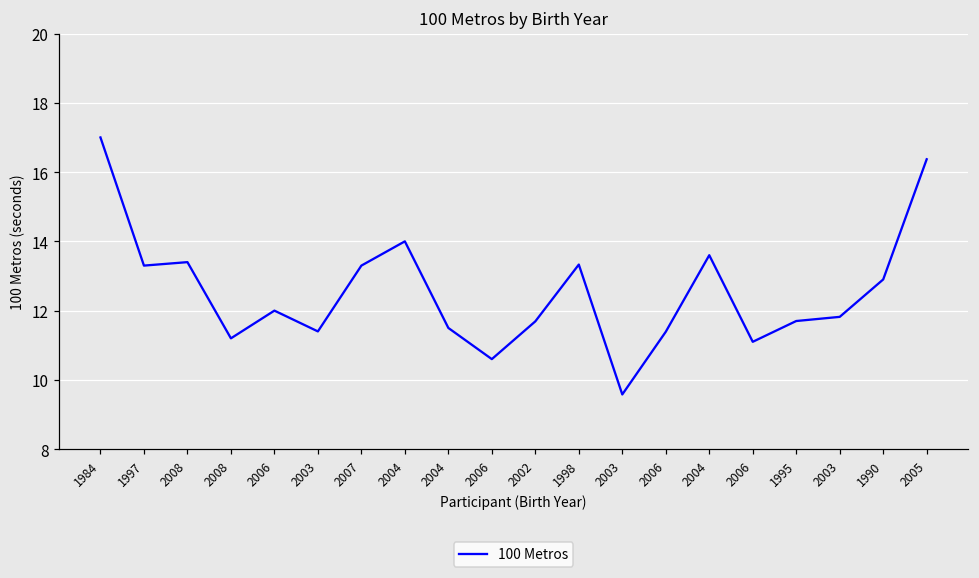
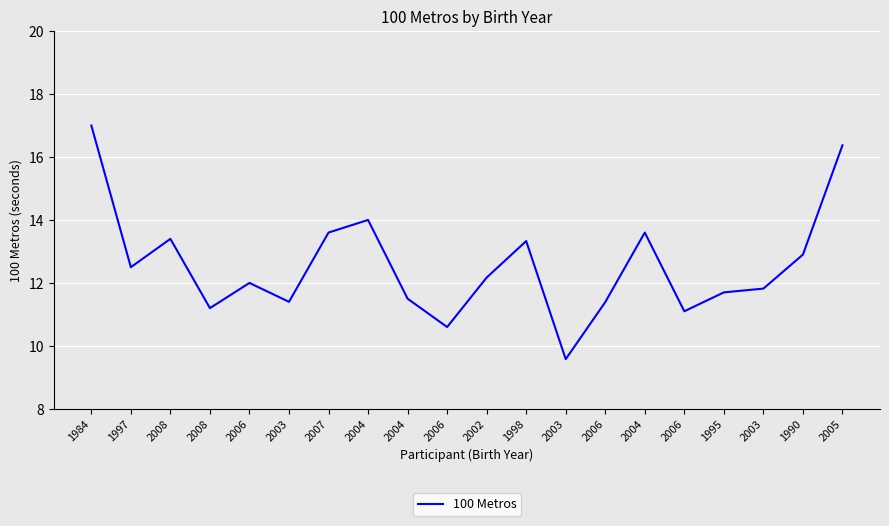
1997: 13.3 -> 12.5
2007: 13.3 -> 13.6
2002: 11.7 -> 12.2
